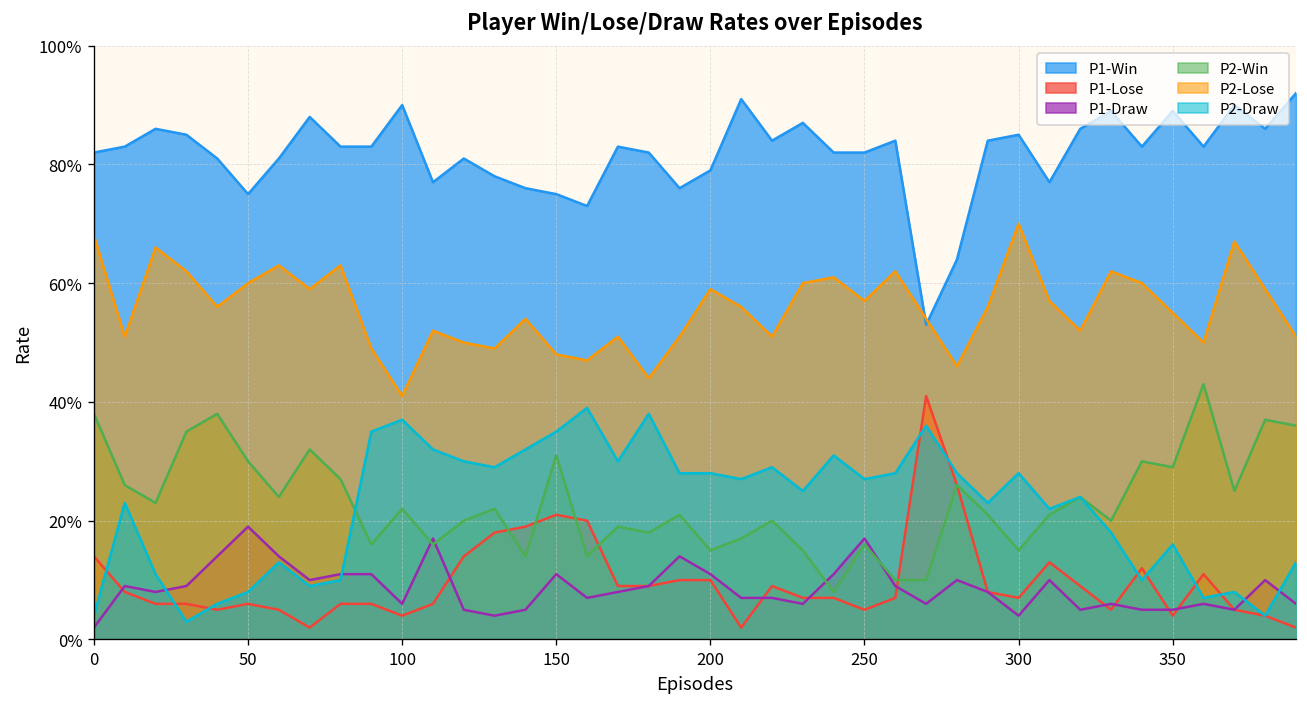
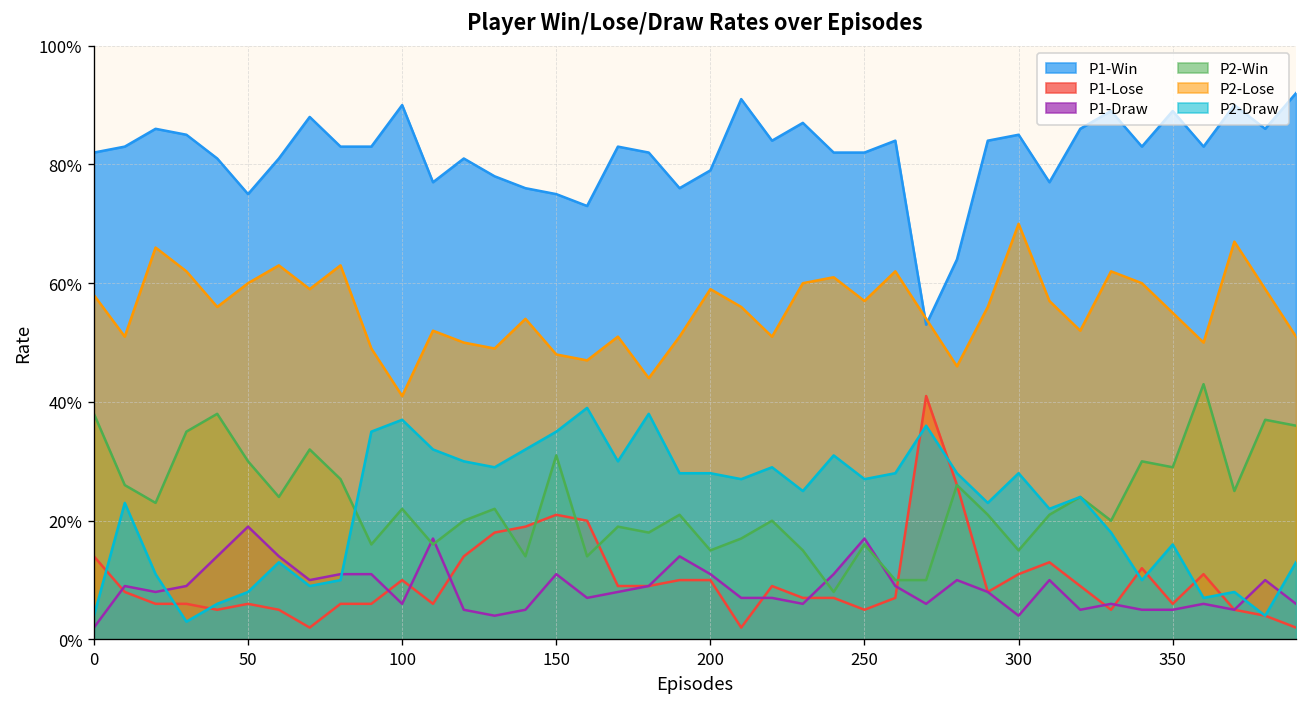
P2-Lose, 0: 68% -> 58%
P1-Lose, 100: 4% -> 10%
P1-Lose, 300: 7% -> 11%
P1-Lose, 350: 4% -> 6%
